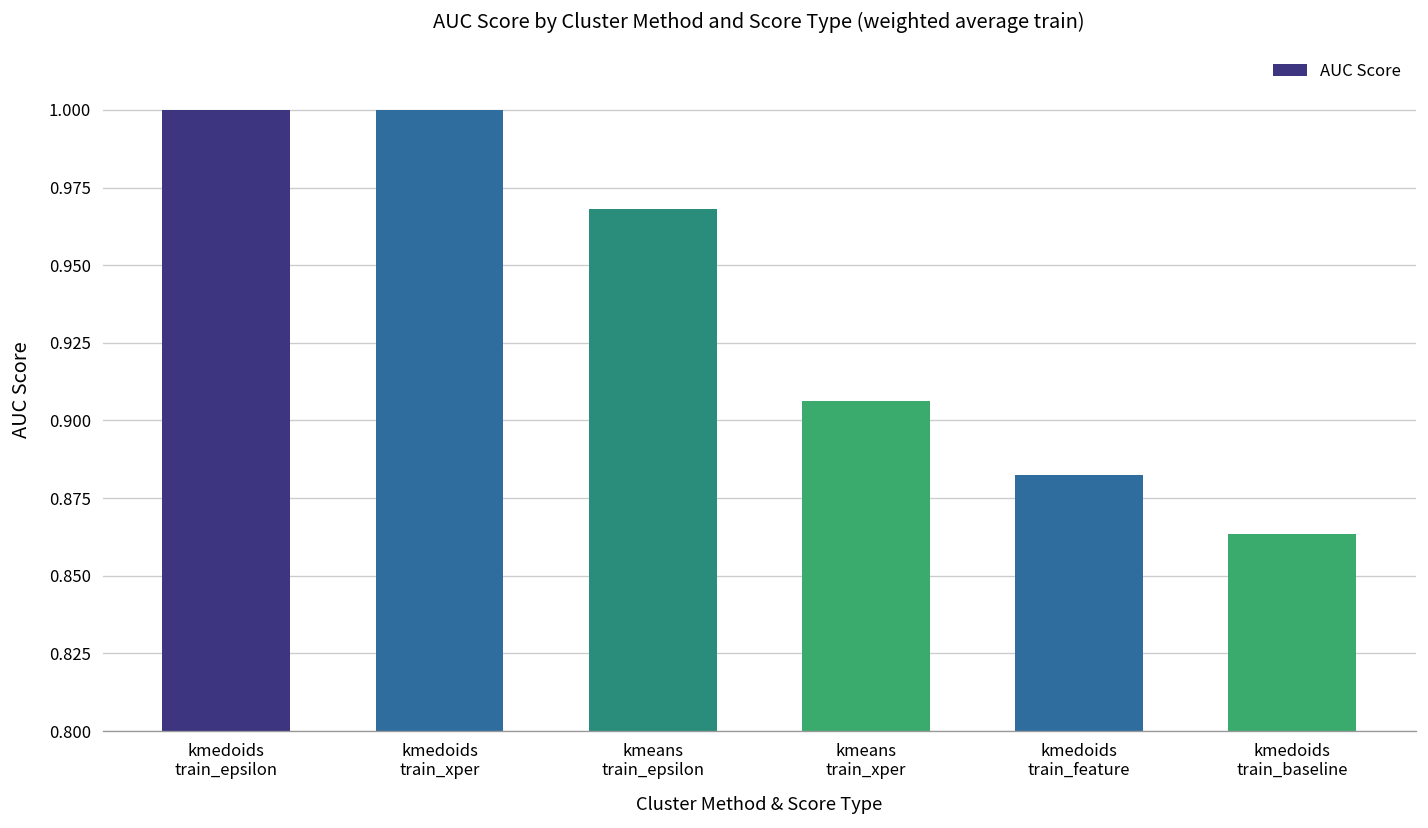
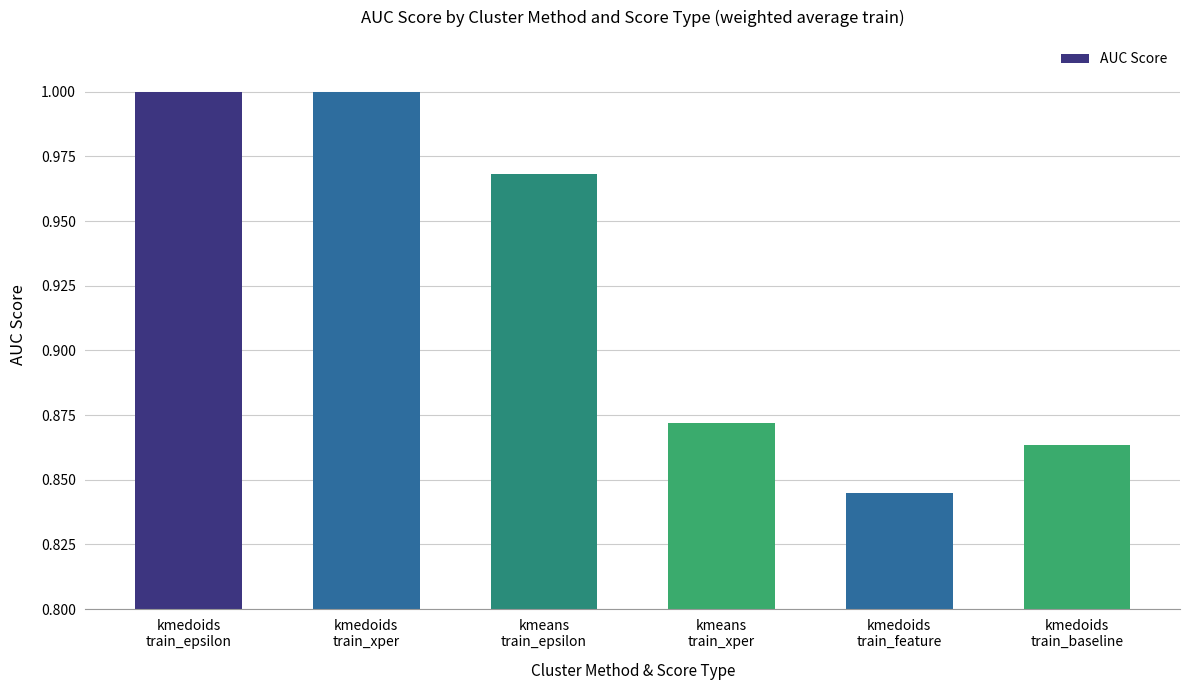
kmeans train_xper: 0.906 -> 0.872
kmedoids train_feature: 0.883 -> 0.845
